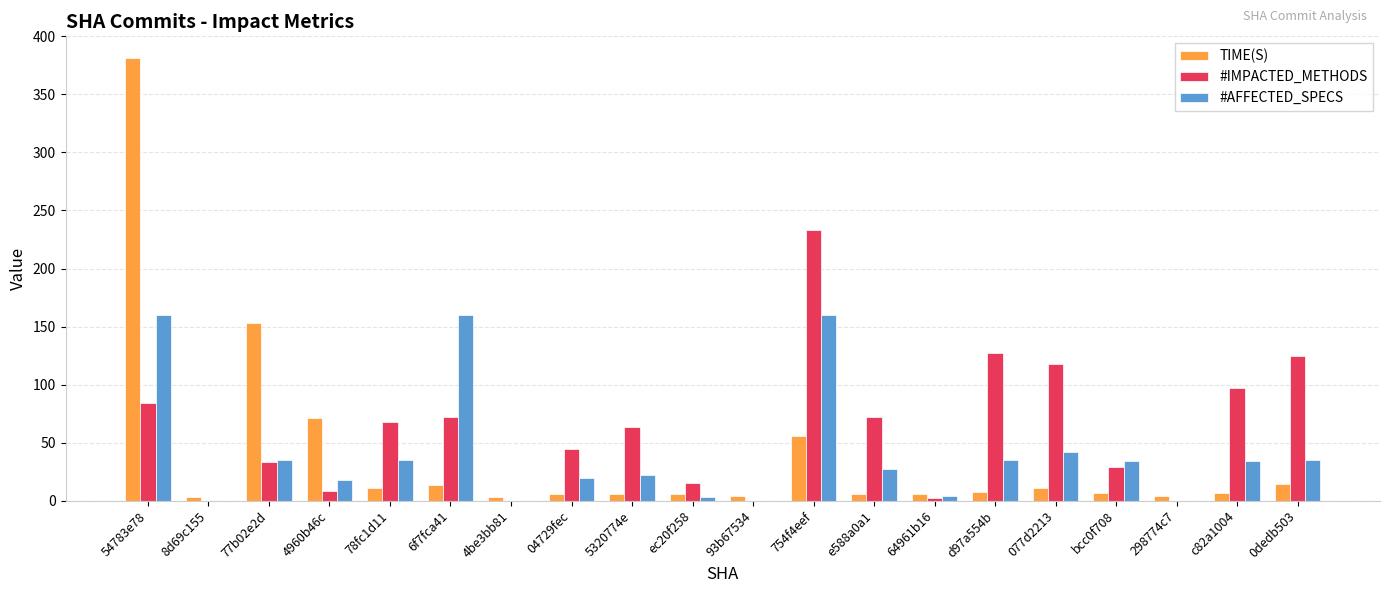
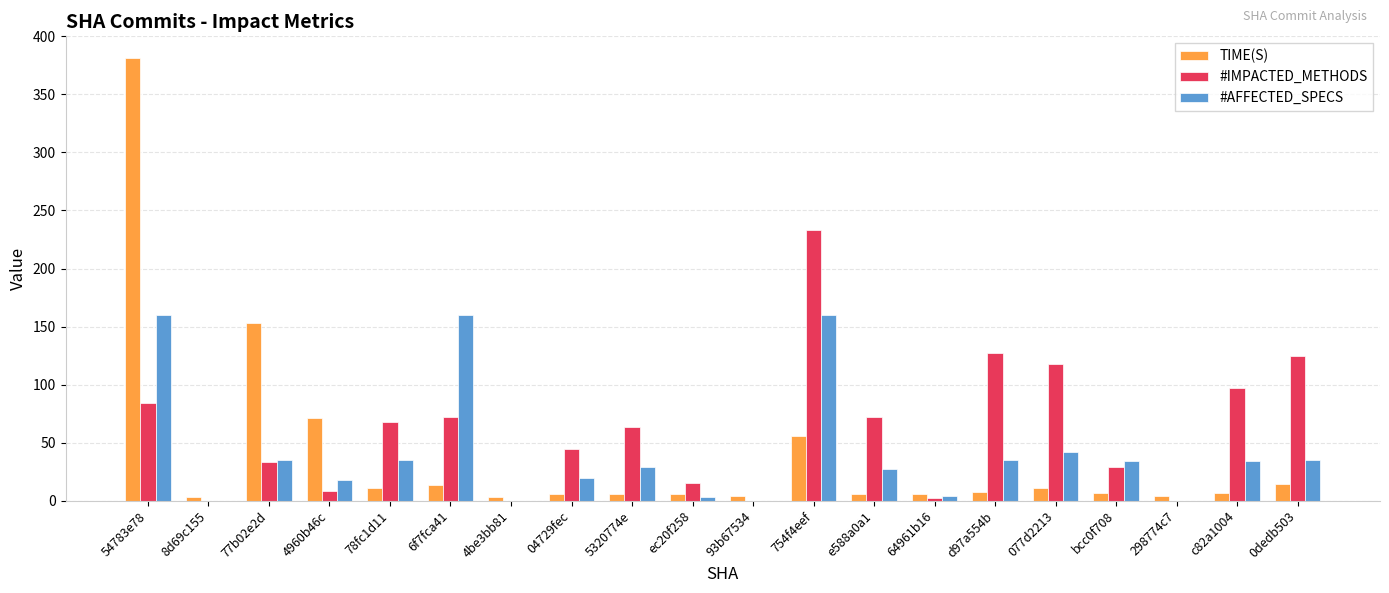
#AFFECTED_SPECS, 5320774e: 22 -> 29
